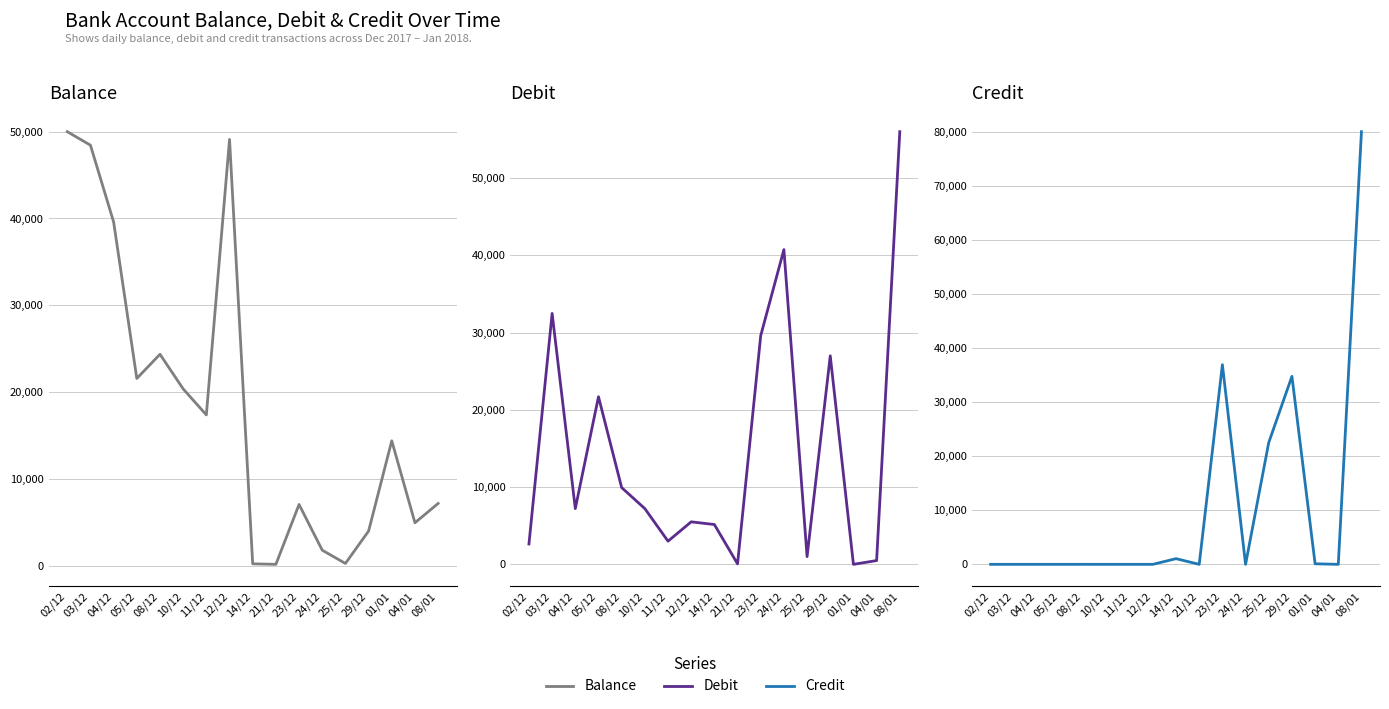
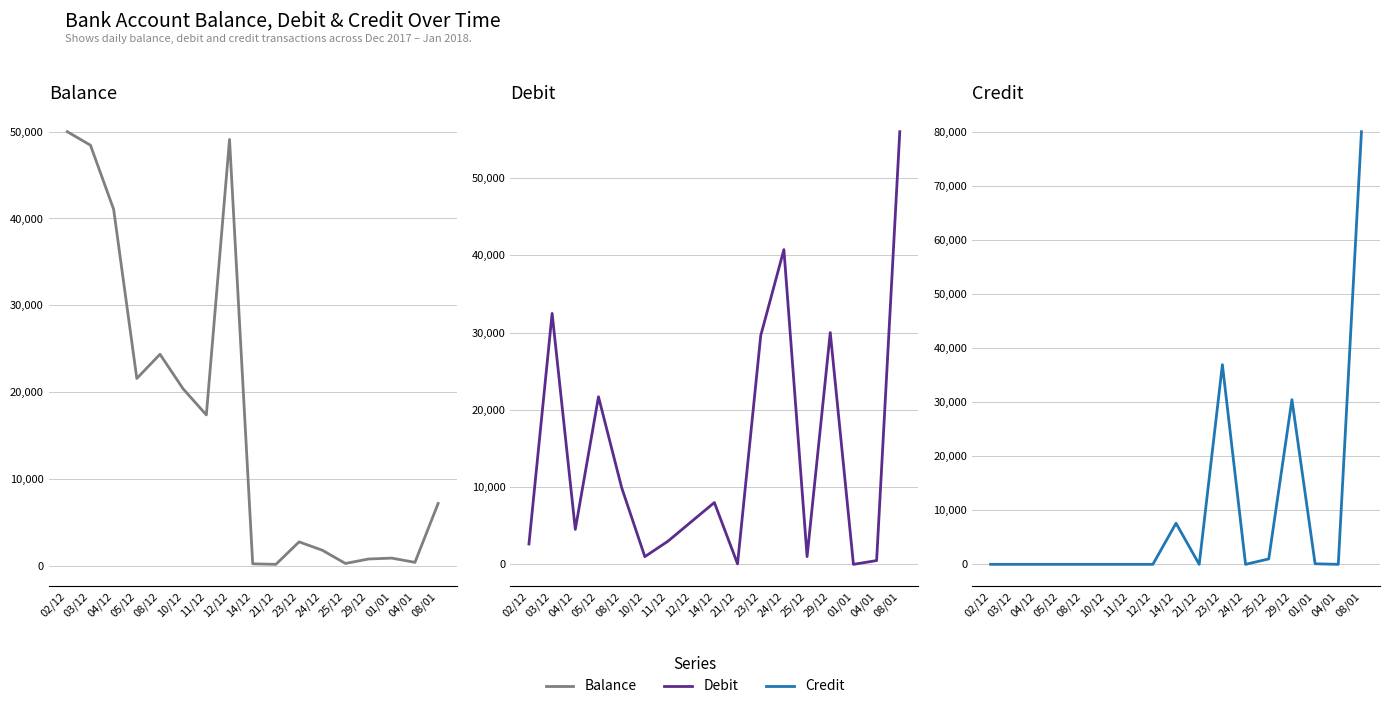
Balance, 04/12: 40,000 -> 41,000
Balance, 23/12: 7,000 -> 3,000
Balance, 29/12: 4,000 -> 1,000
Balance, 01/01: 14,000 -> 1,000
Balance, 04/01: 5,000 -> 0
Debit, 04/12: 7,000 -> 5,000
Debit, 10/12: 7,000 -> 1,000
Debit, 14/12: 5,000 -> 8,000
Debit, 29/12: 27,000 -> 30,000
Credit, 14/12: 1,000 -> 8,000
Credit, 25/12: 23,000 -> 1,000
Credit, 29/12: 35,000 -> 30,000
